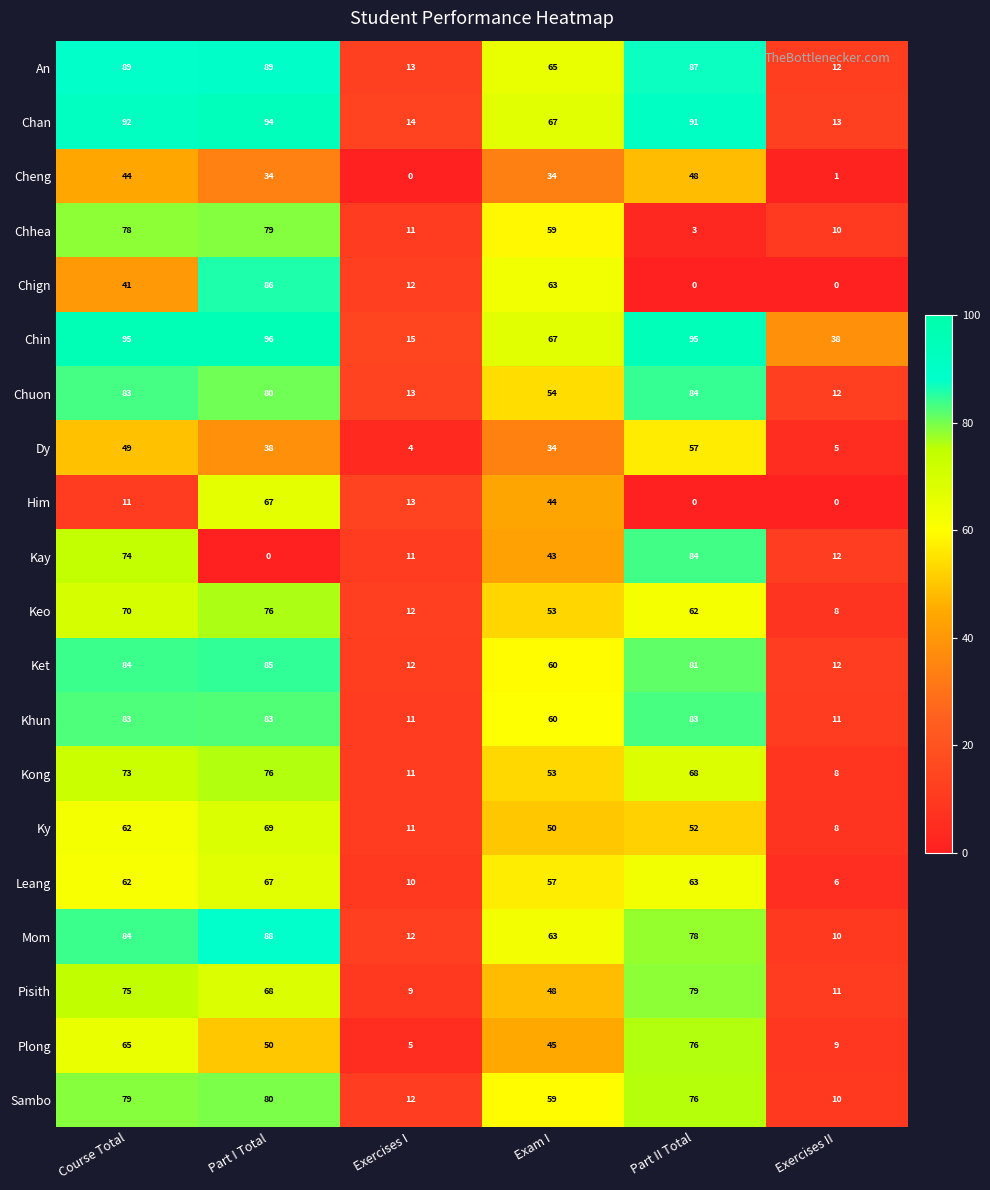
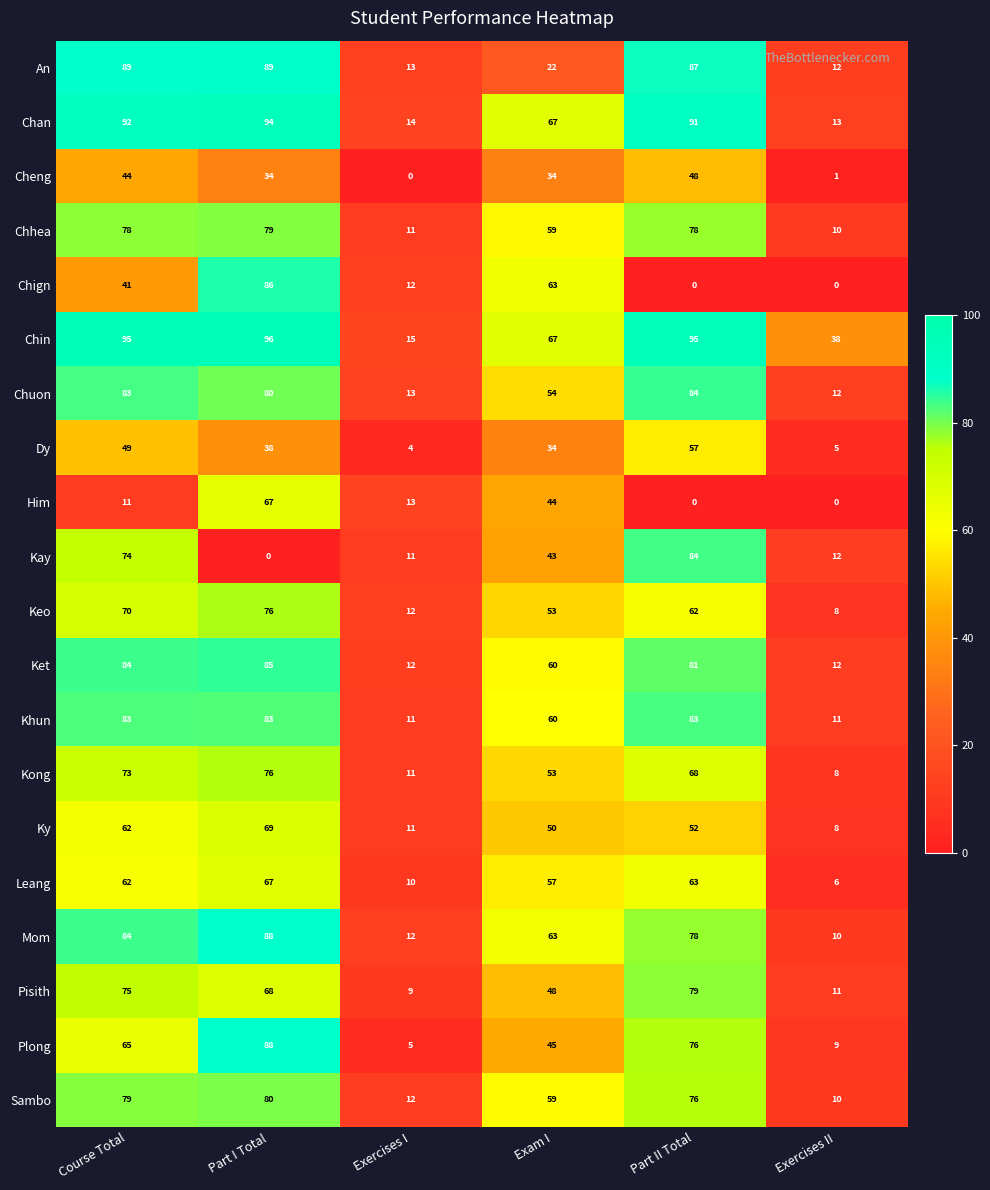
An, Exam I: 65 -> 22
Chhea, Part II Total: 3 -> 78
Plong, Part I Total: 50 -> 88
